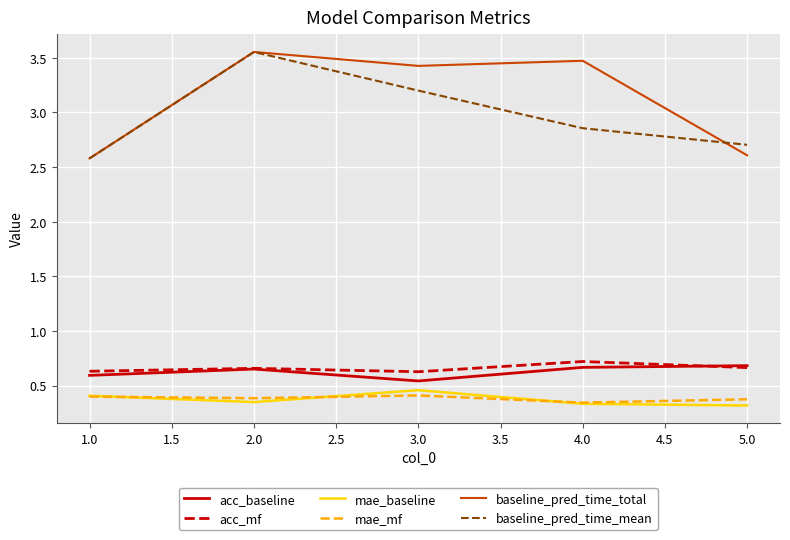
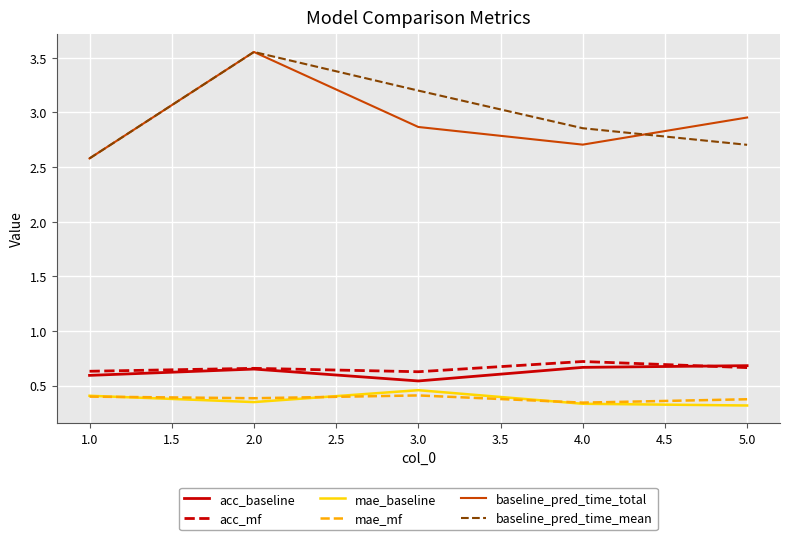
baseline_pred_time_total, 3.0: 3.43 -> 2.87
baseline_pred_time_total, 4.0: 3.47 -> 2.71
baseline_pred_time_total, 5.0: 2.61 -> 2.95
